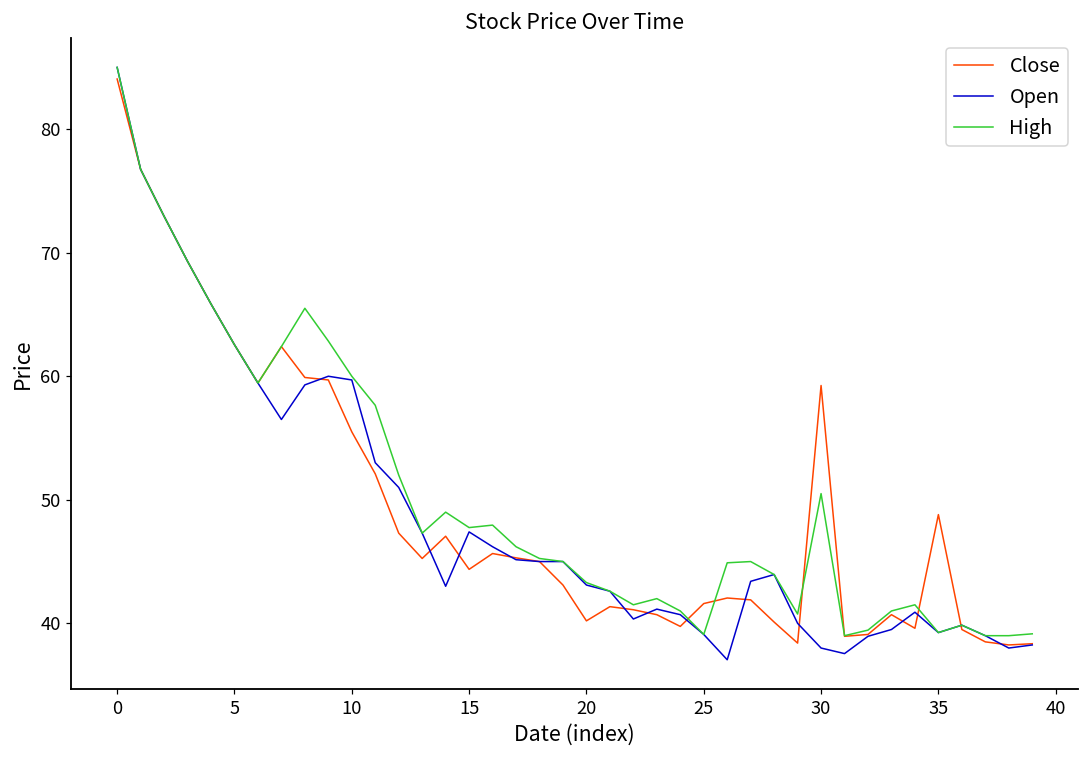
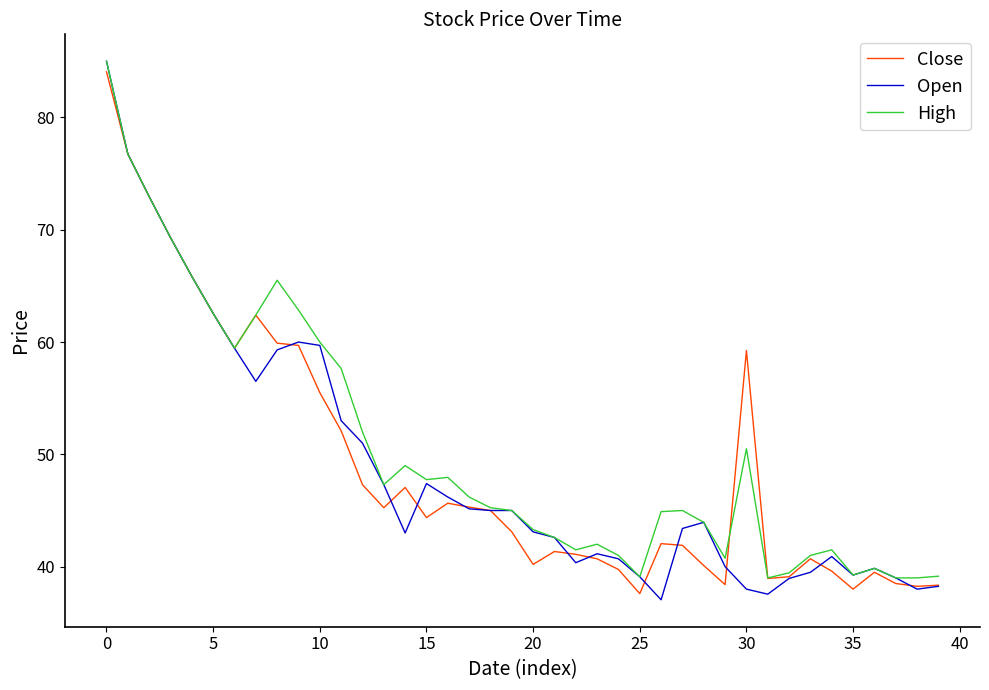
Close, 25: 41.6 -> 37.6
Close, 35: 48.8 -> 38.0
